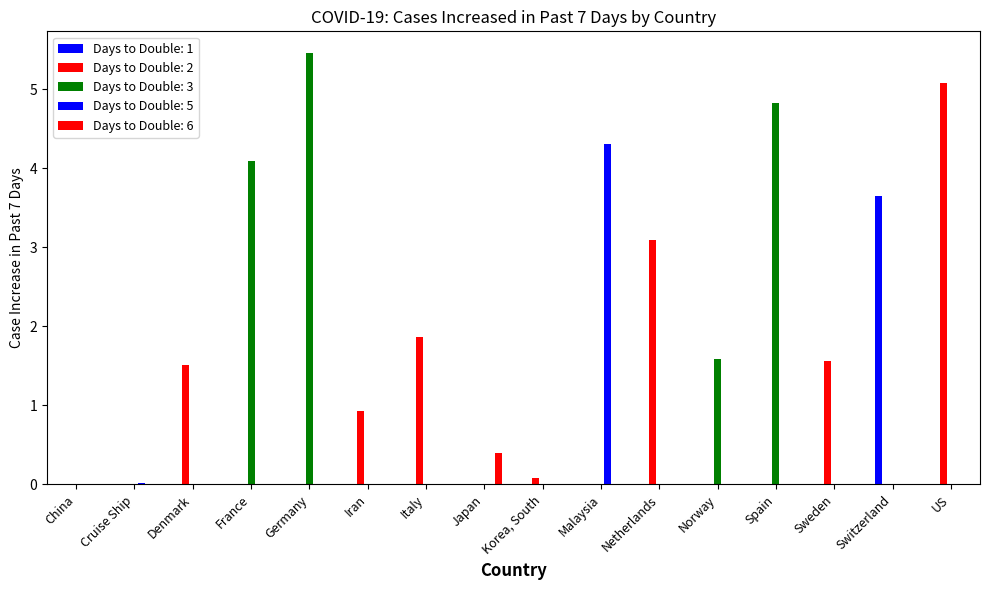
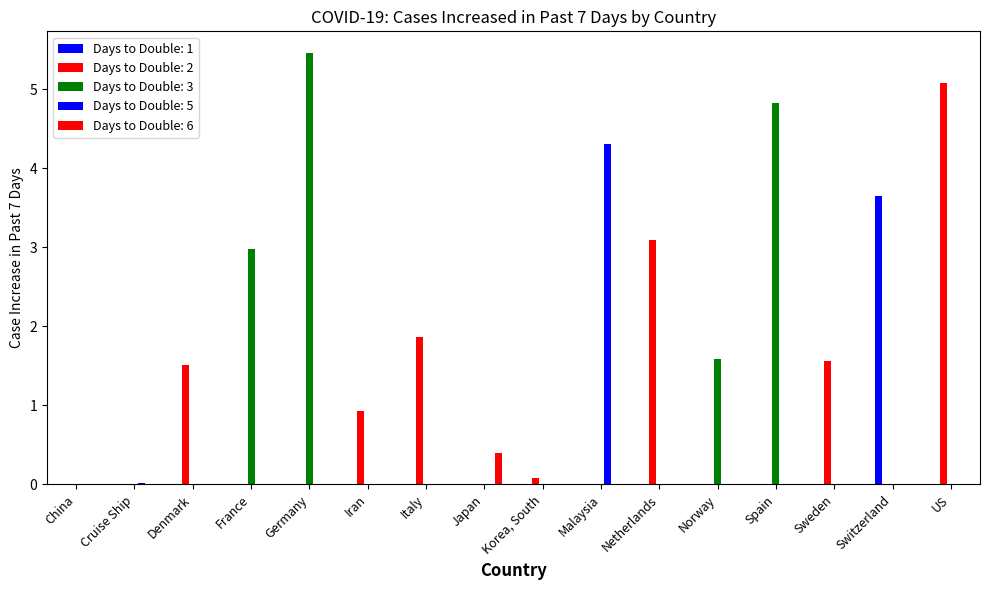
Days to Double: 3, France: 4.1 -> 3.0
